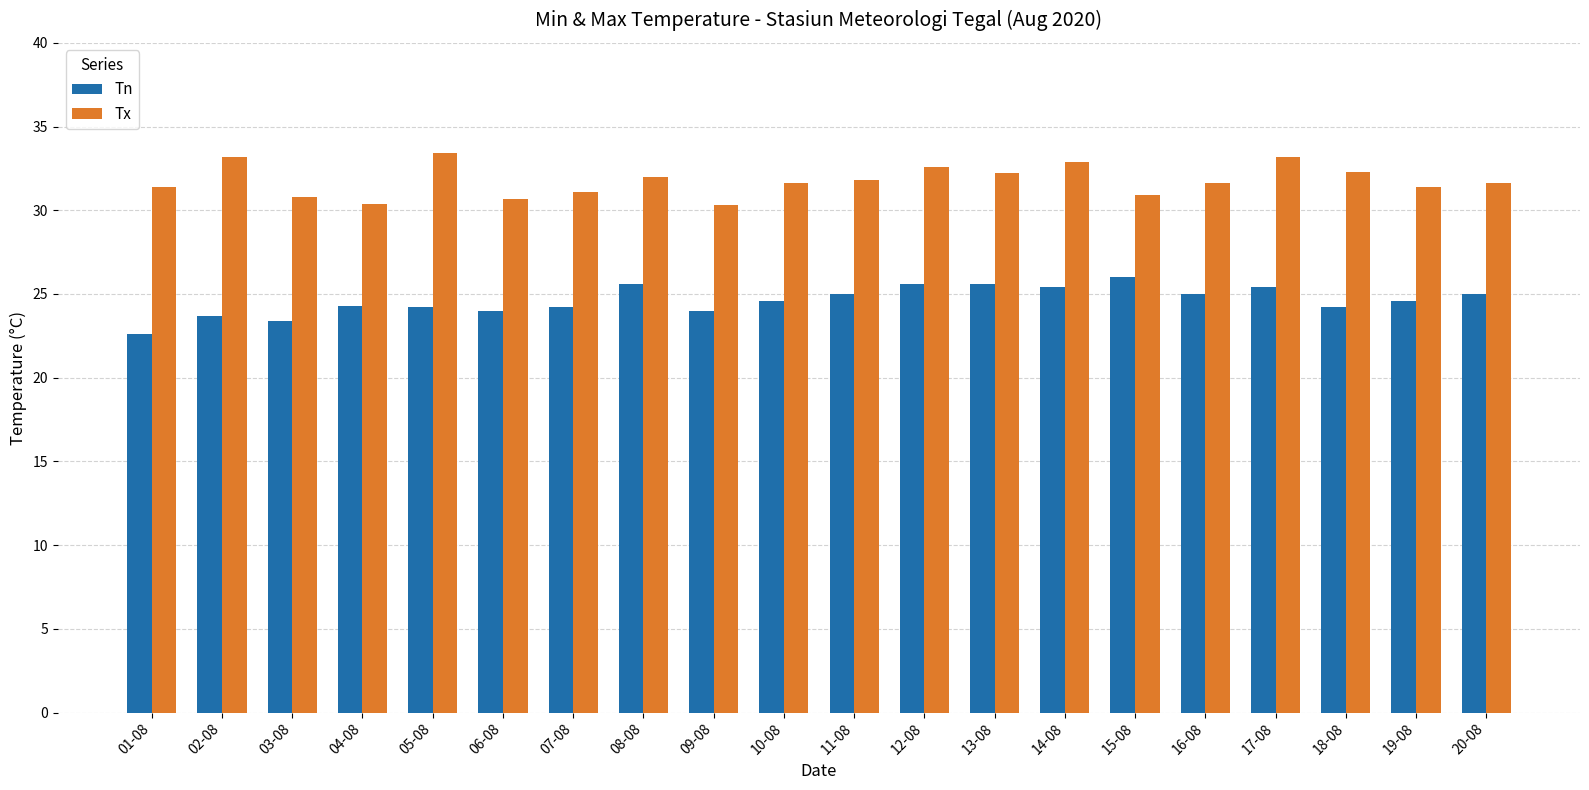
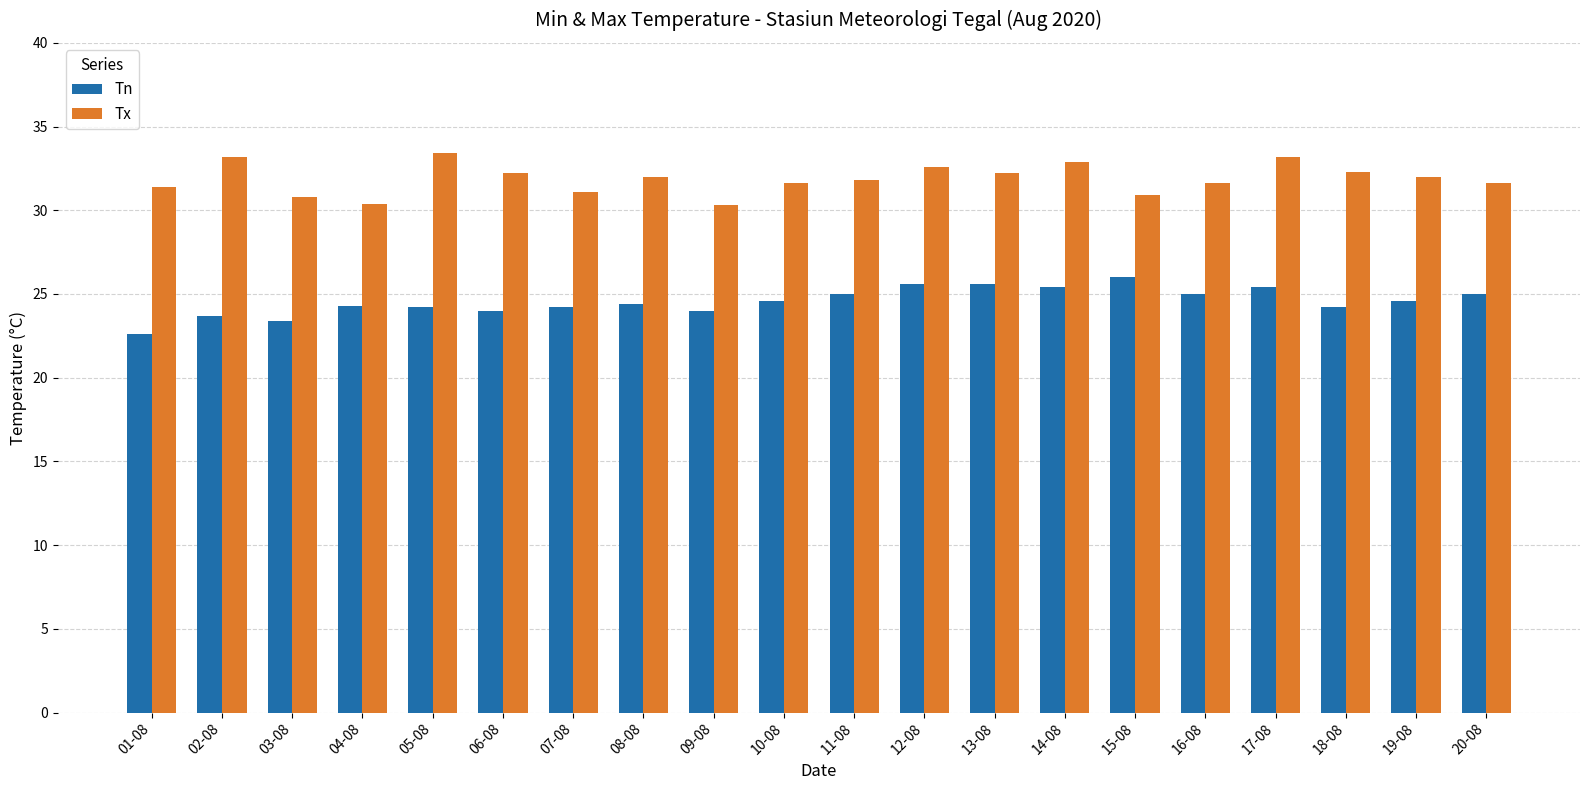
Tx, 06-08: 30.7 -> 32.2
Tn, 08-08: 25.6 -> 24.4
Tx, 19-08: 31.4 -> 32.0
